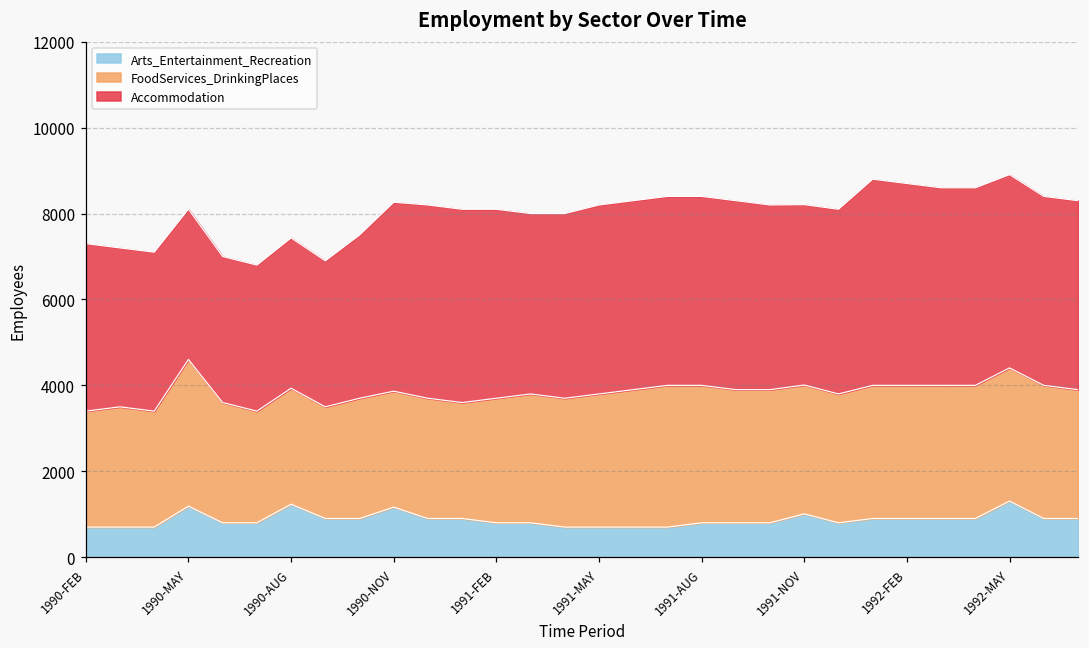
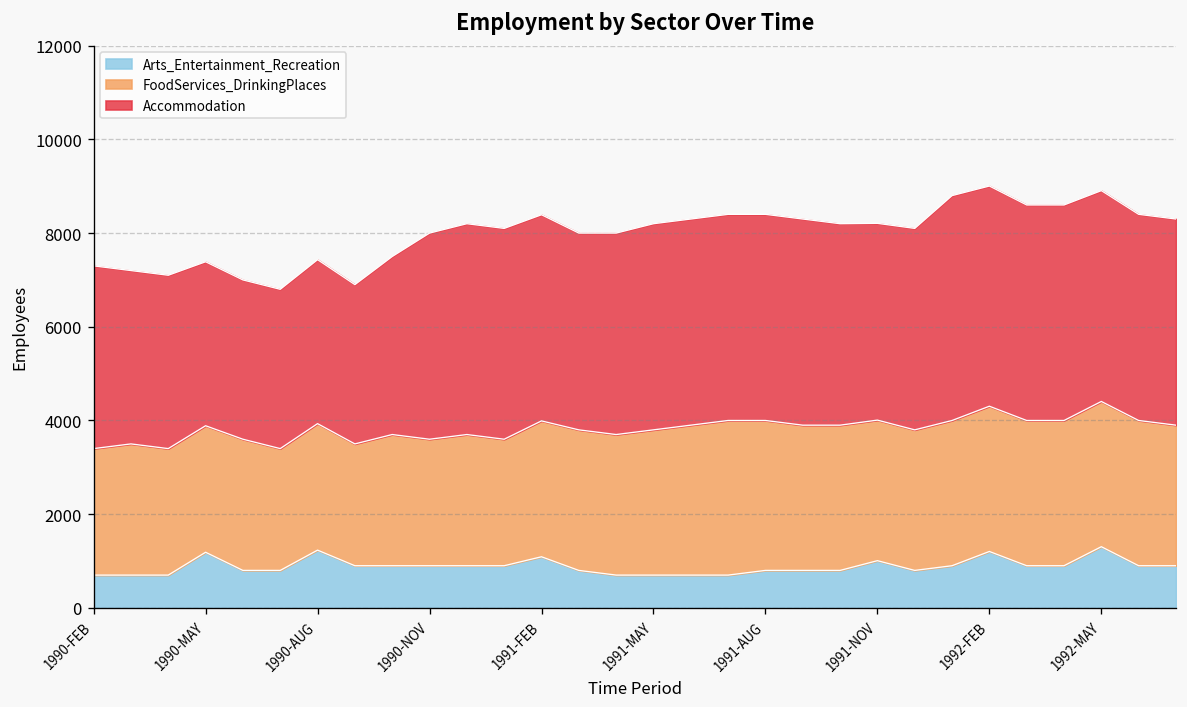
FoodServices_DrinkingPlaces, 1990-MAY: 3400 -> 2700
Arts_Entertainment_Recreation, 1990-NOV: 1200 -> 900
Arts_Entertainment_Recreation, 1991-FEB: 800 -> 1100
Arts_Entertainment_Recreation, 1992-FEB: 900 -> 1200
